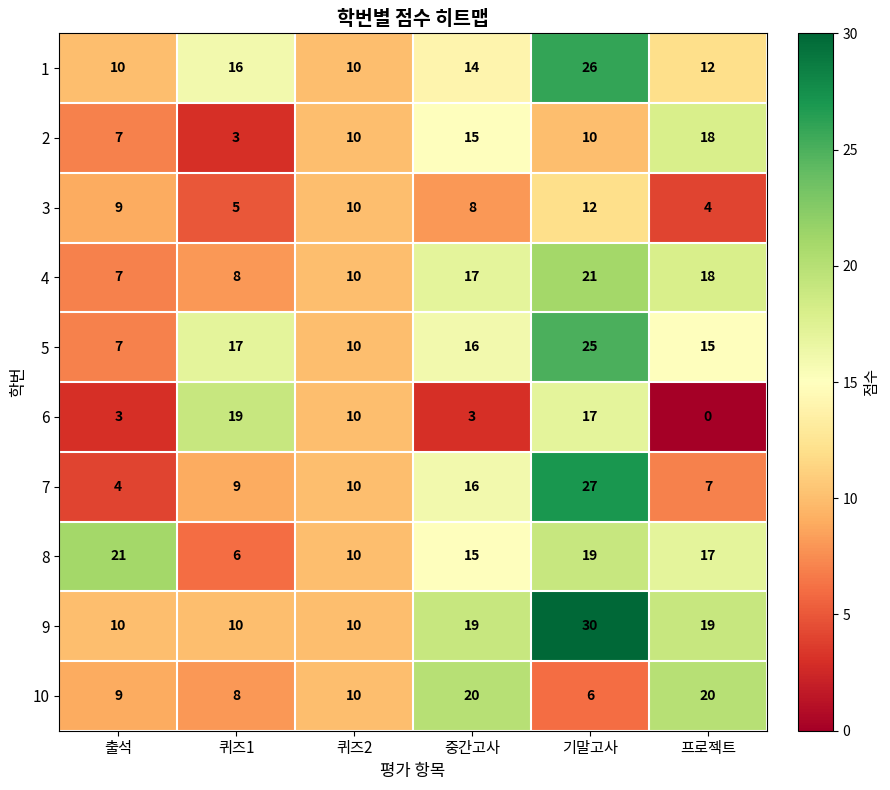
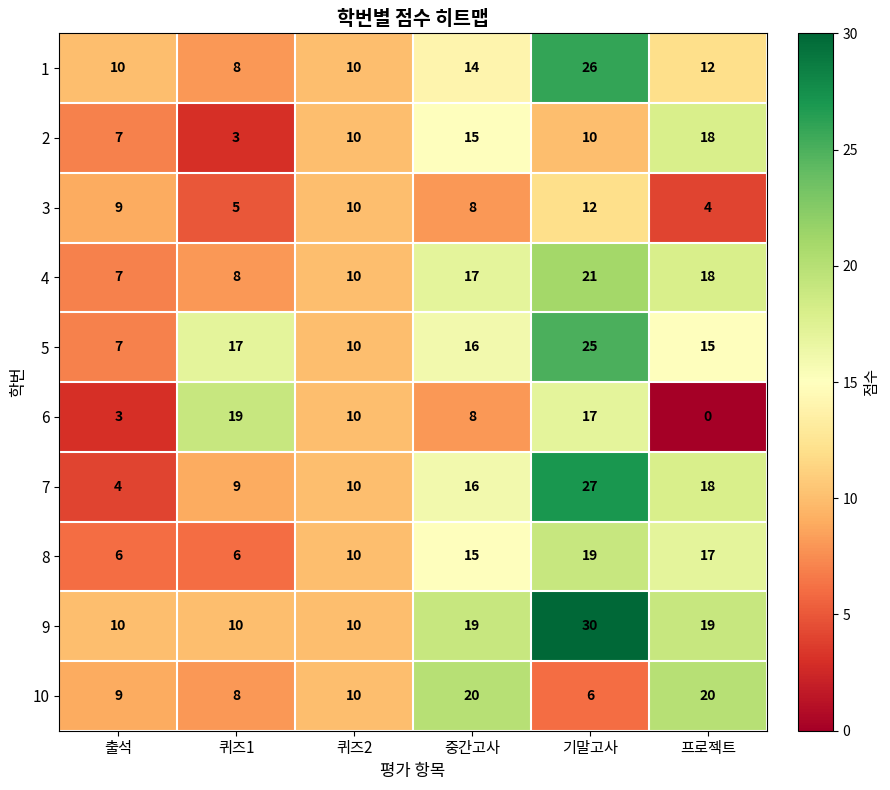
1, 퀴즈1: 16 -> 8
6, 중간고사: 3 -> 8
7, 프로젝트: 7 -> 18
8, 출석: 21 -> 6
